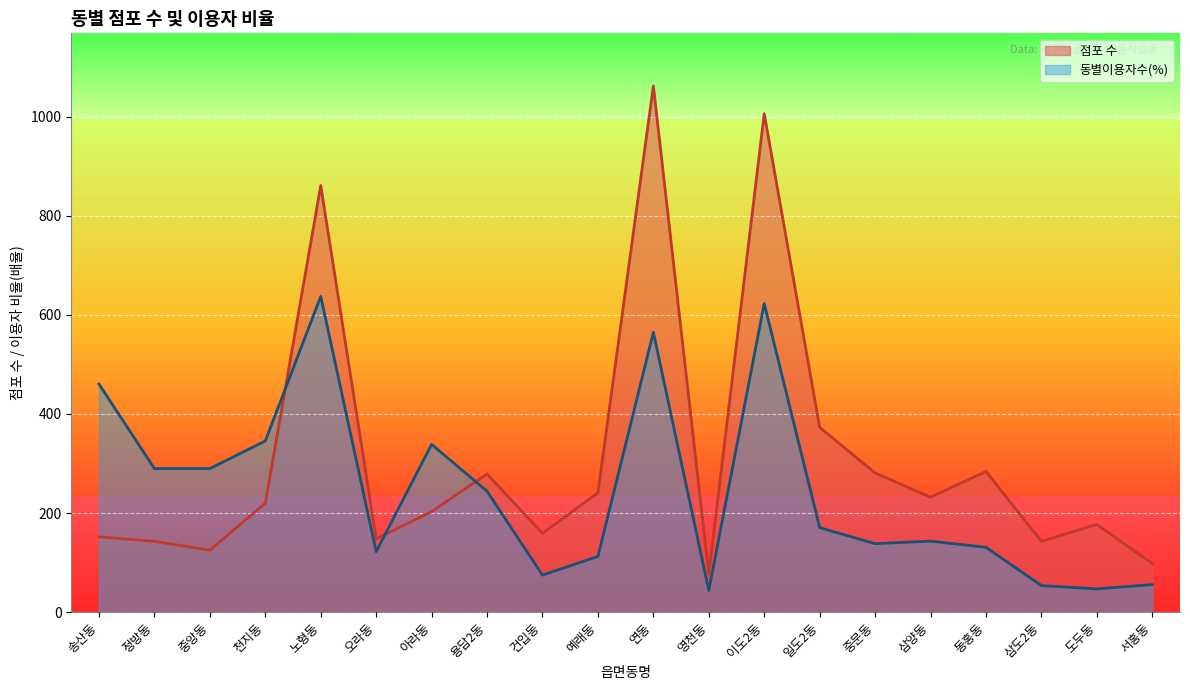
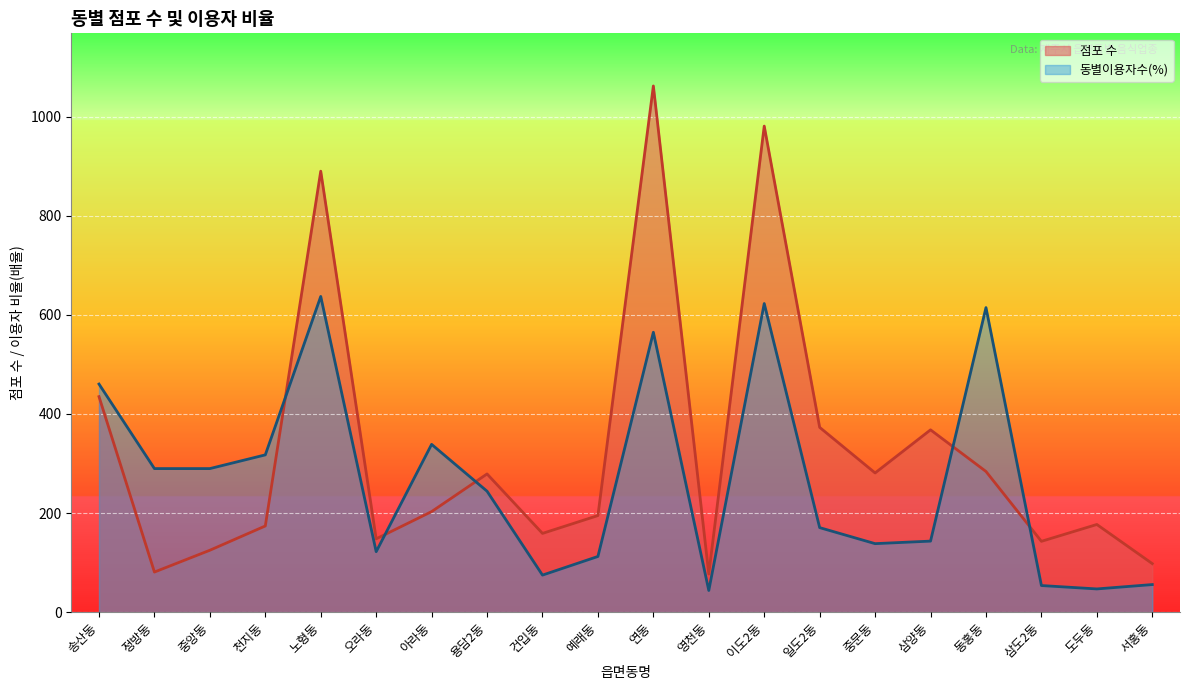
점포 수, 송산동: 150 -> 440
점포 수, 정방동: 140 -> 80
점포 수, 천지동: 220 -> 170
동별이용자수(%), 천지동: 350 -> 320
점포 수, 노형동: 860 -> 890
점포 수, 예래동: 240 -> 200
점포 수, 이도2동: 1010 -> 980
점포 수, 삼양동: 230 -> 370
동별이용자수(%), 동홍동: 130 -> 610
